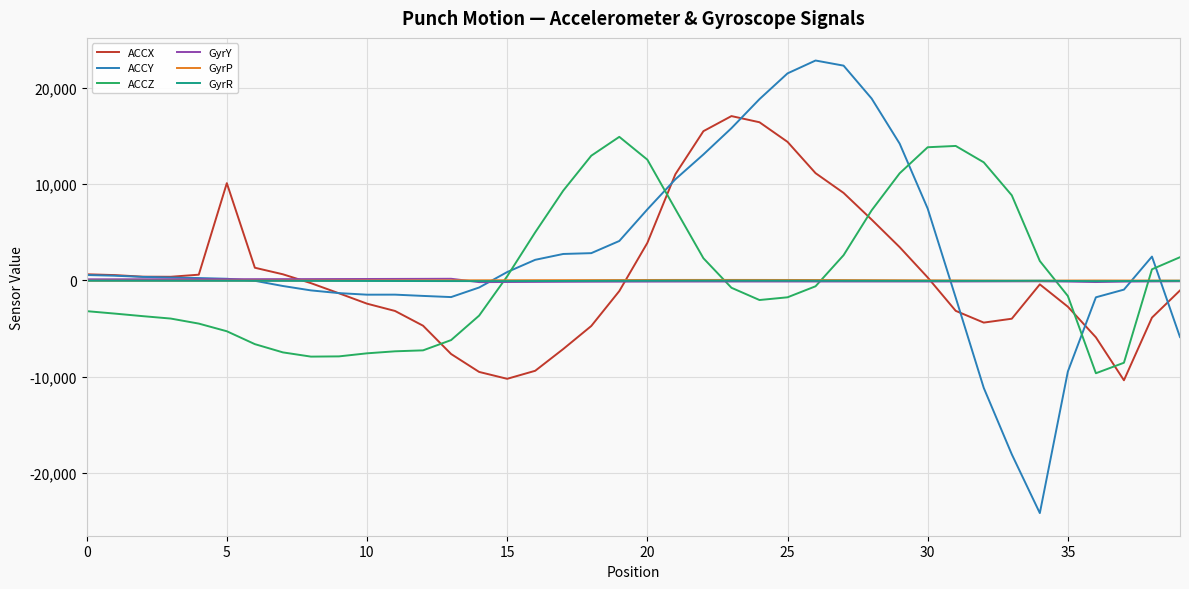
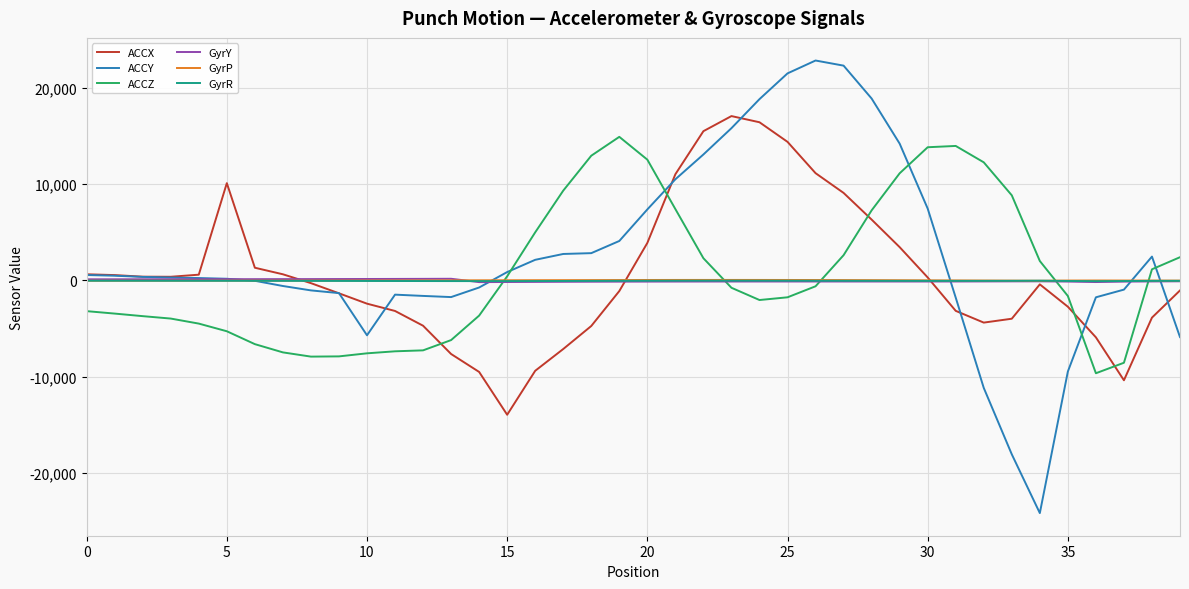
ACCY, 10: -1,000 -> -6,000
ACCX, 15: -10,000 -> -14,000
